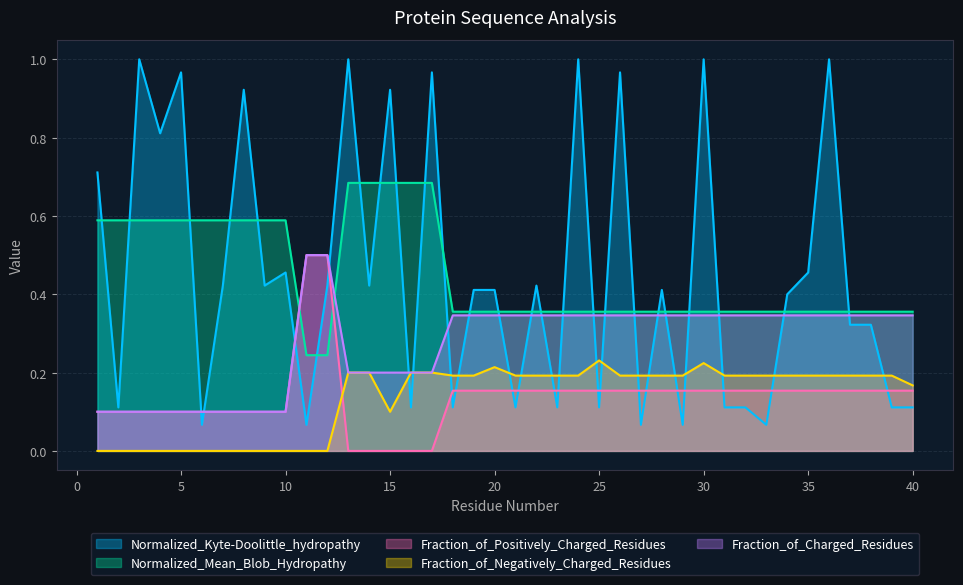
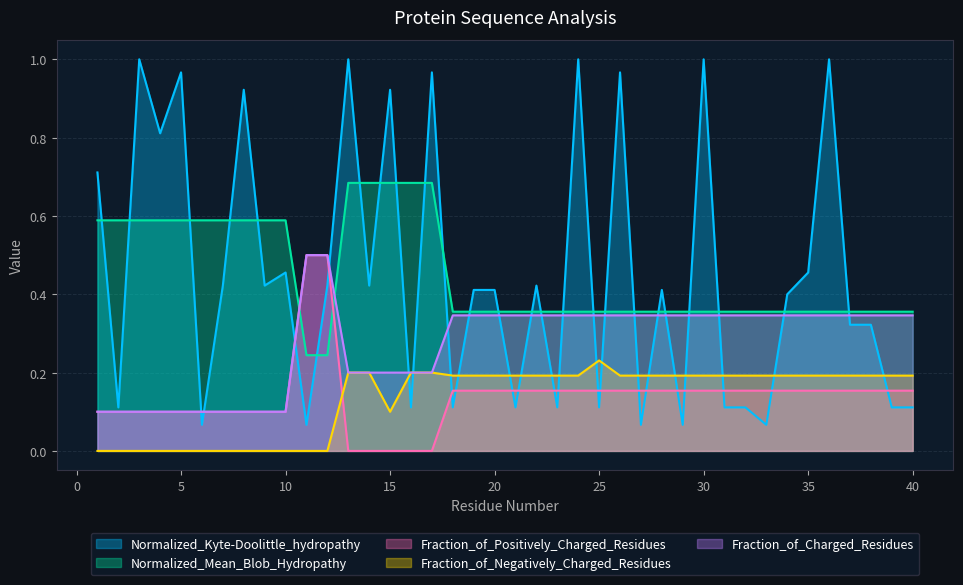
Fraction_of_Negatively_Charged_Residues, 20: 0.21 -> 0.19
Fraction_of_Negatively_Charged_Residues, 30: 0.22 -> 0.19
Fraction_of_Negatively_Charged_Residues, 40: 0.17 -> 0.19
